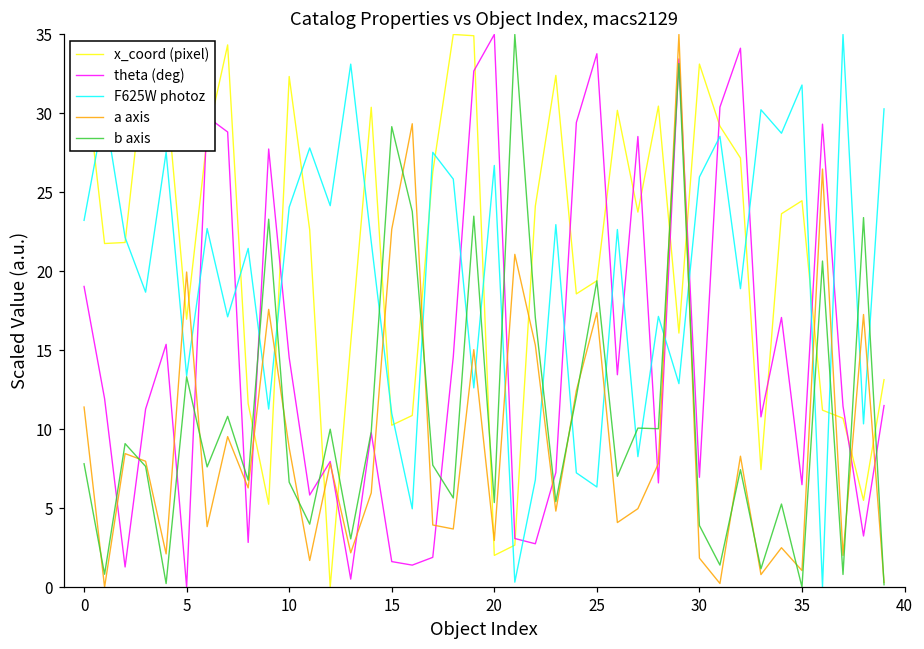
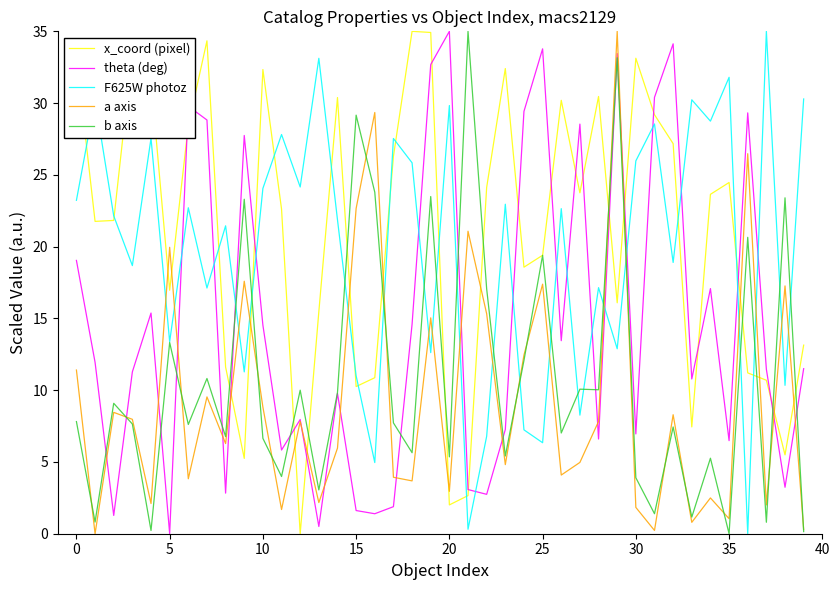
F625W photoz, 20: 26.7 -> 29.8
